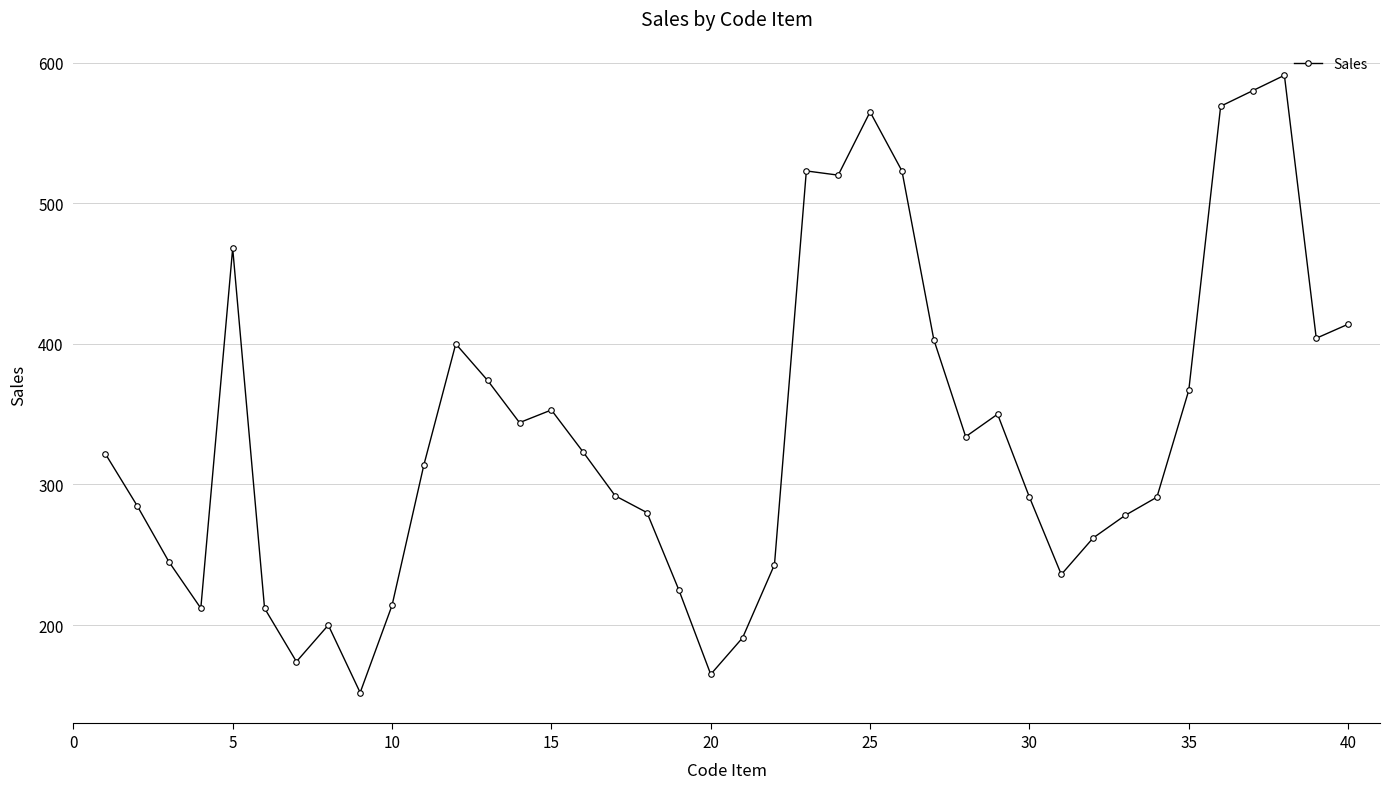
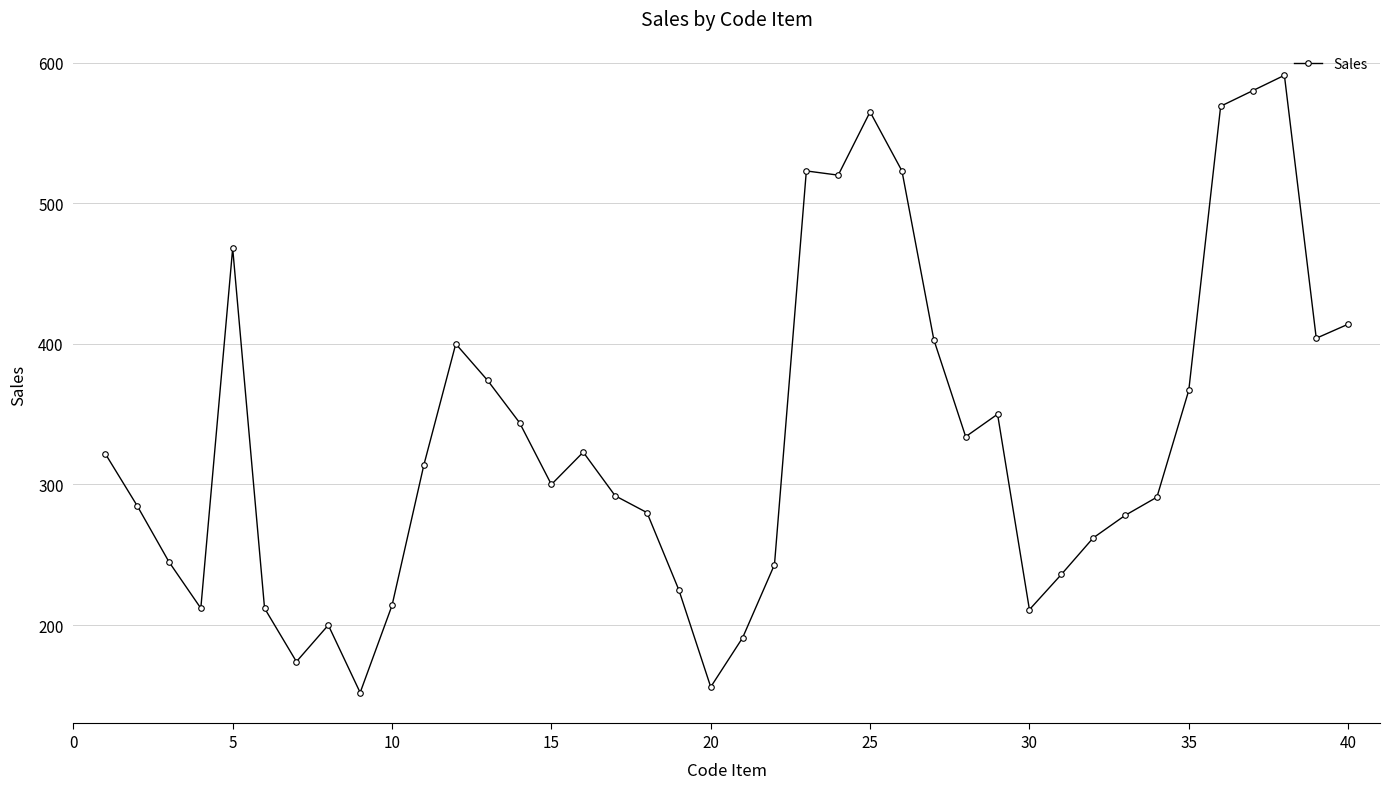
15: 353 -> 300
20: 165 -> 156
30: 291 -> 211
